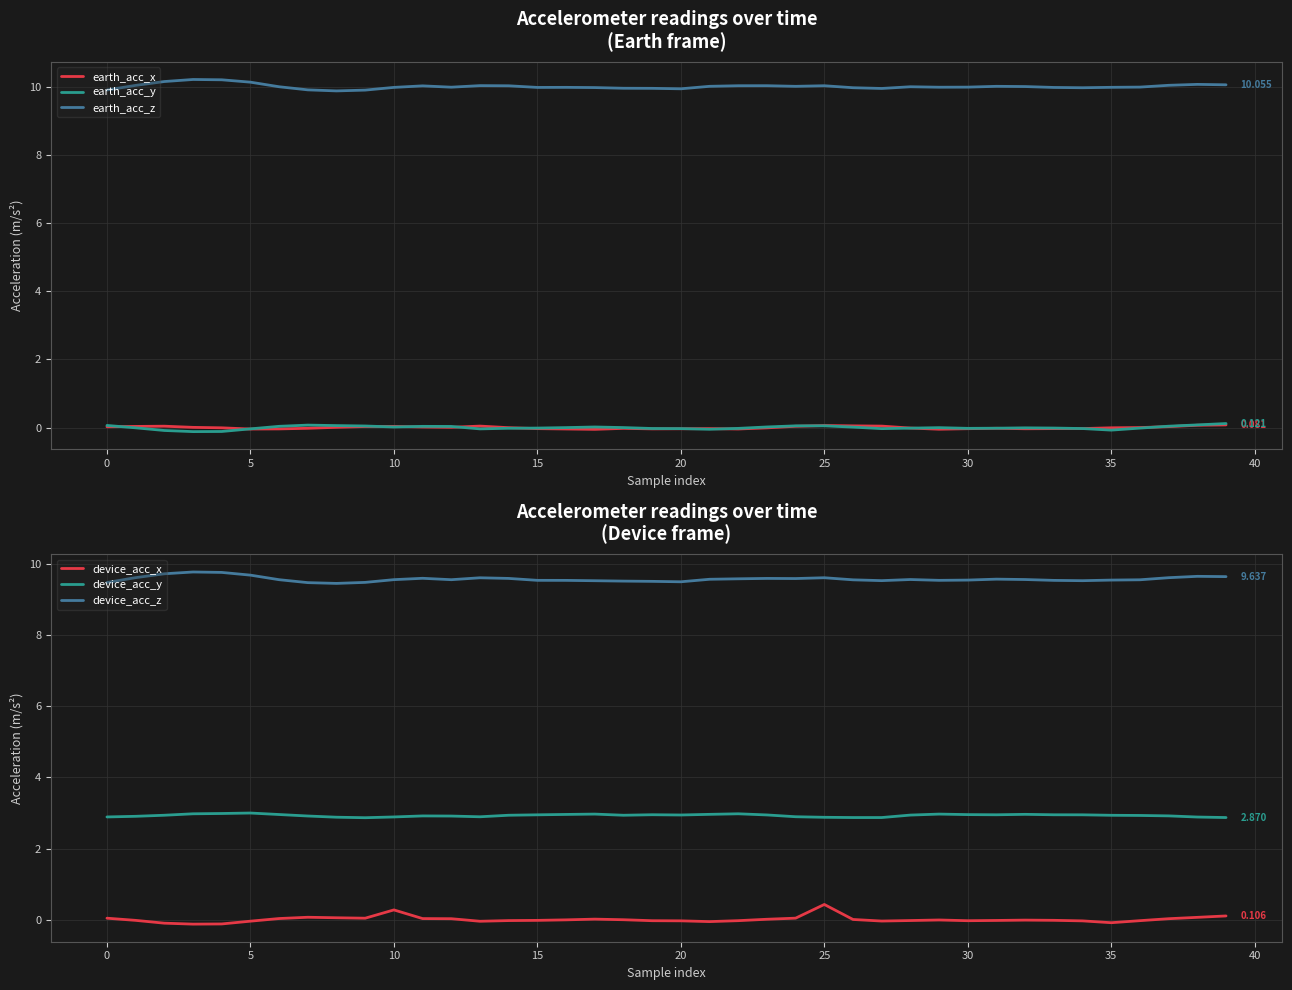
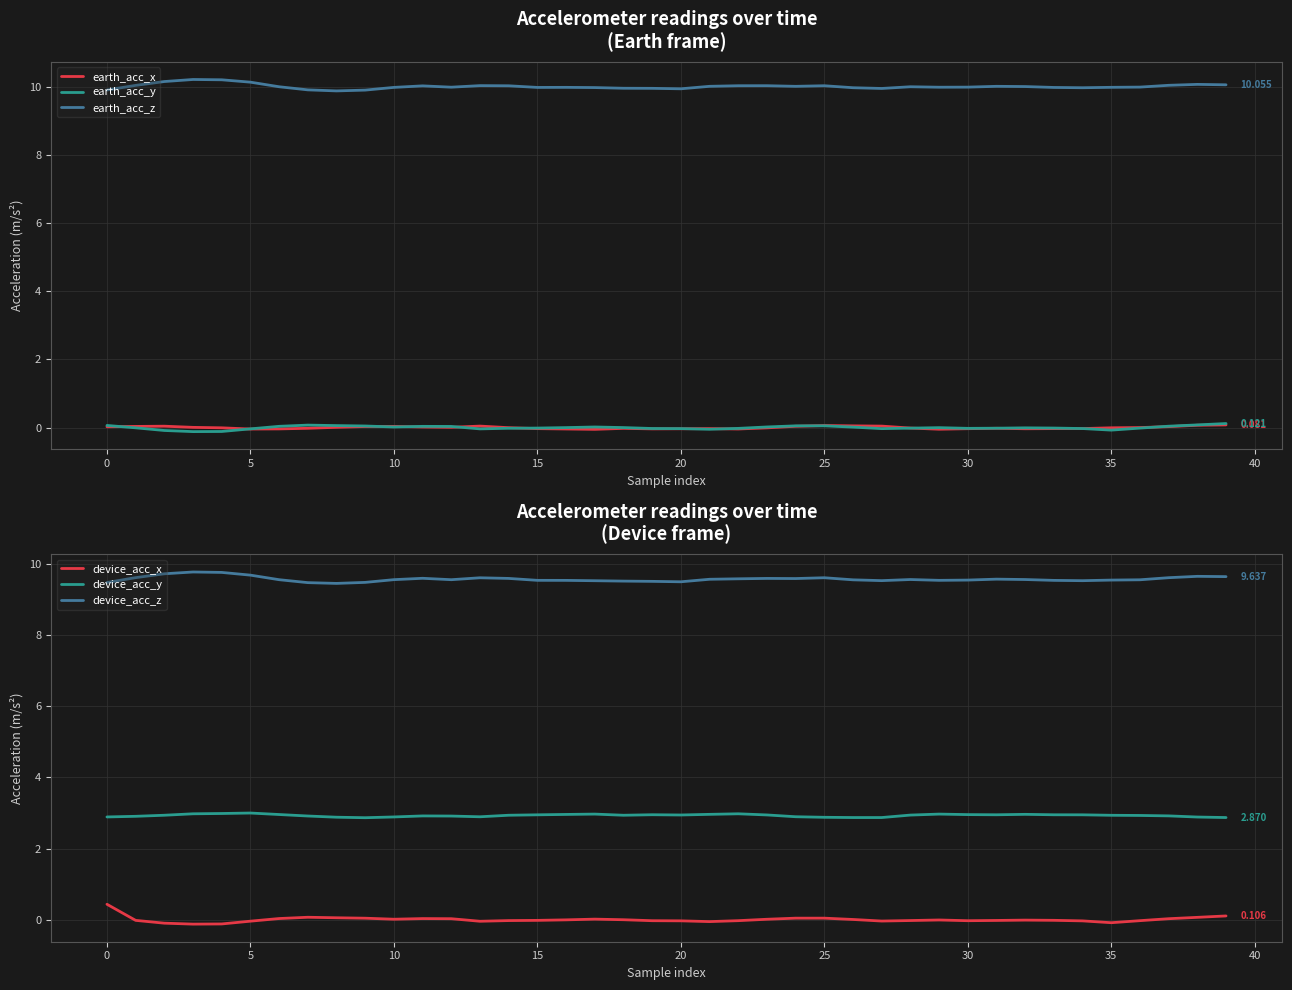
Accelerometer readings over time (Device frame), device_acc_x, 0: 0.0 -> 0.4
Accelerometer readings over time (Device frame), device_acc_x, 10: 0.3 -> 0.0
Accelerometer readings over time (Device frame), device_acc_x, 25: 0.4 -> 0.0
